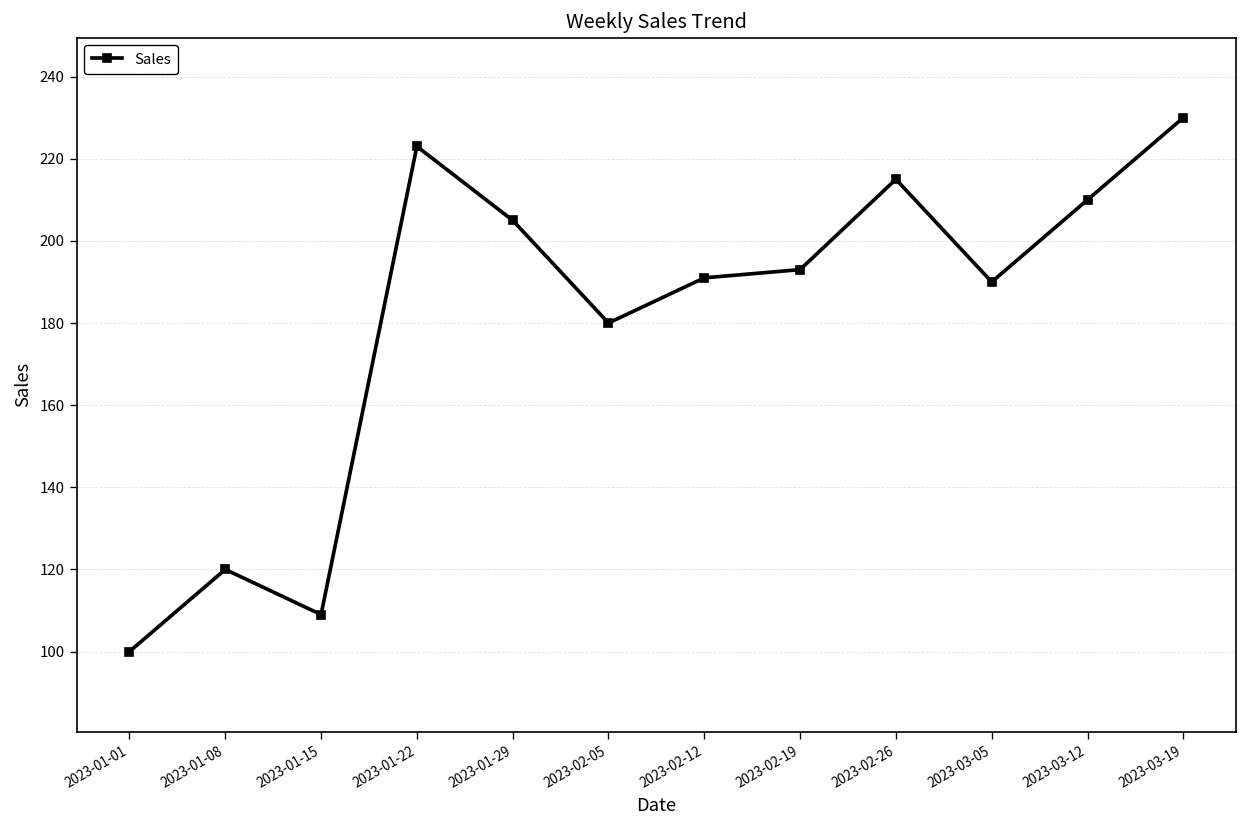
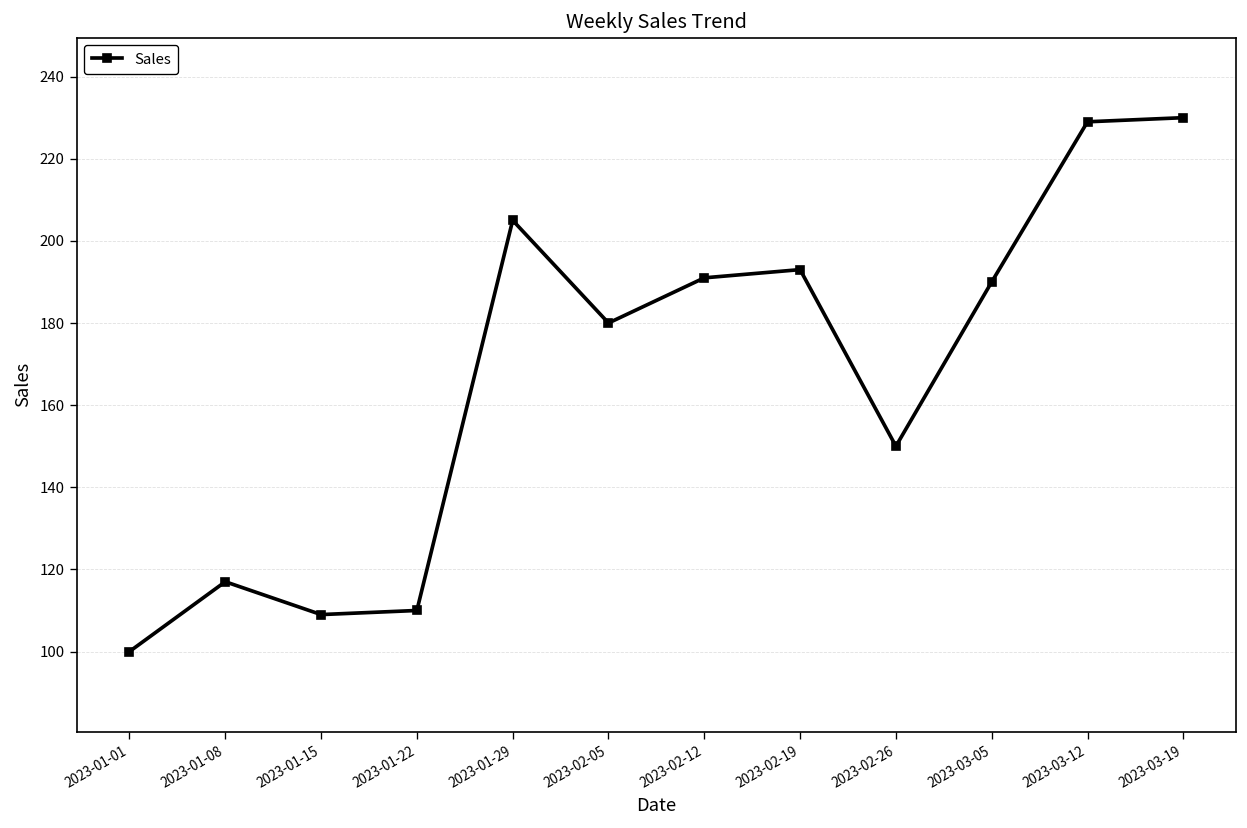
2023-01-08: 120 -> 117
2023-01-22: 223 -> 110
2023-02-26: 215 -> 150
2023-03-12: 210 -> 229
